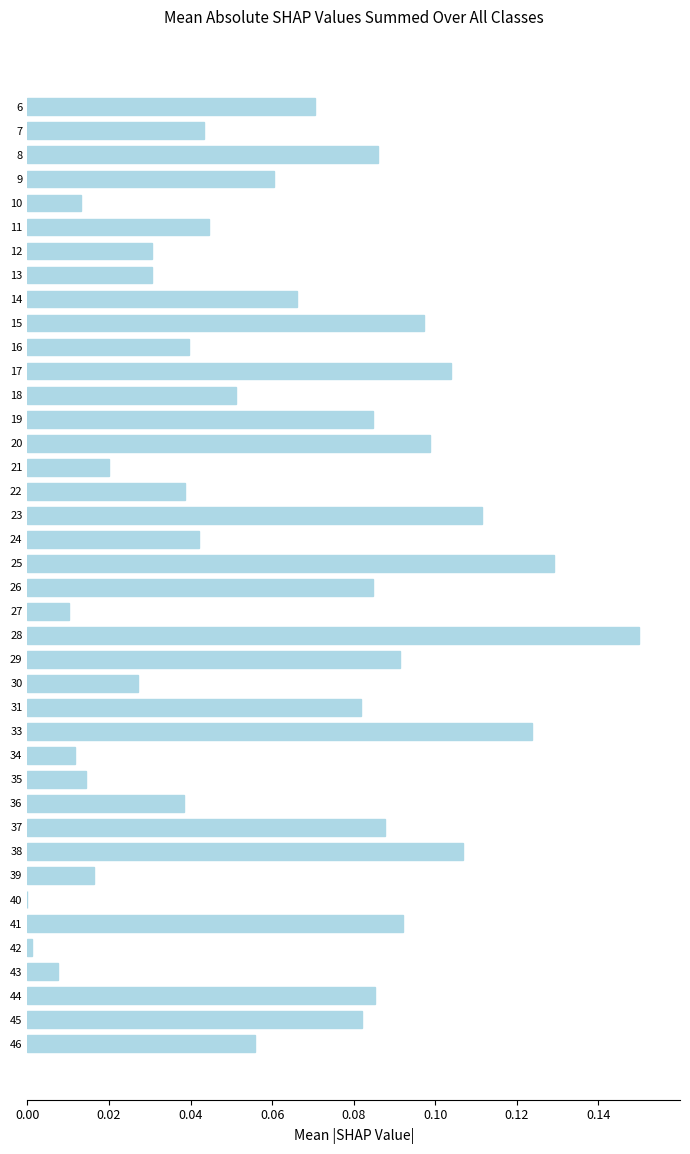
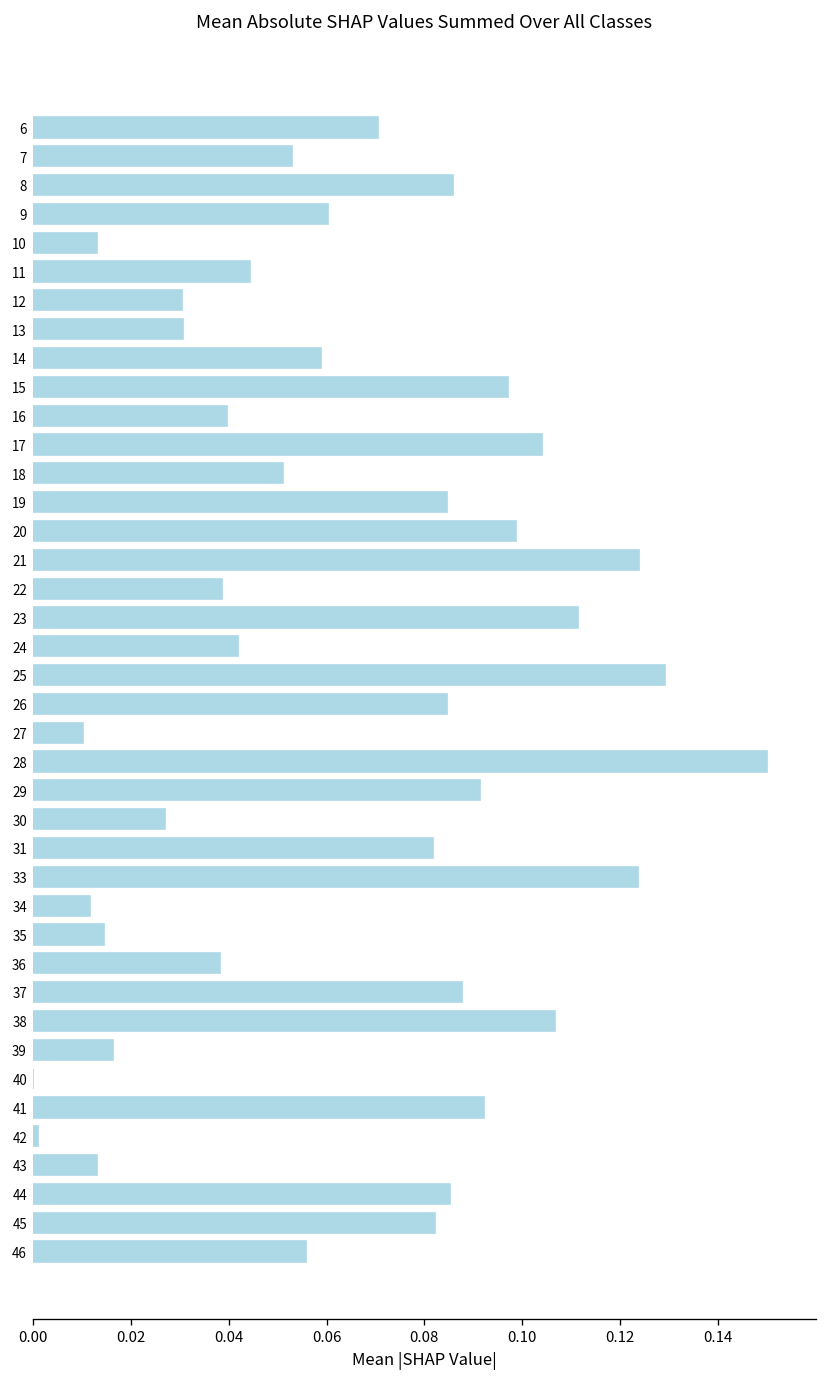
7: 0.043 -> 0.053
14: 0.066 -> 0.059
21: 0.020 -> 0.124
43: 0.008 -> 0.013
